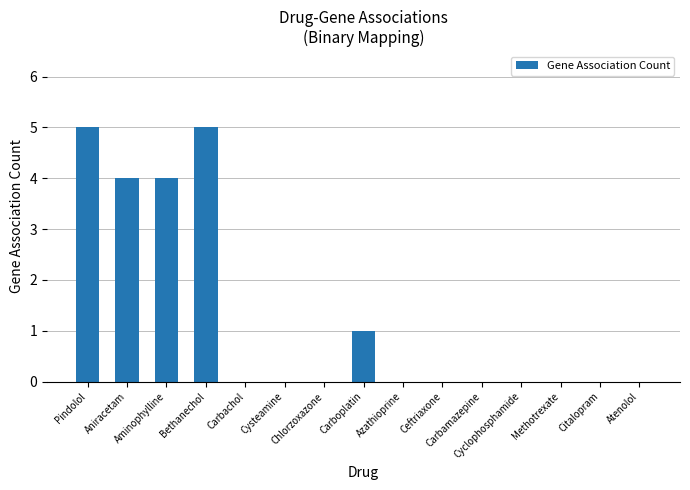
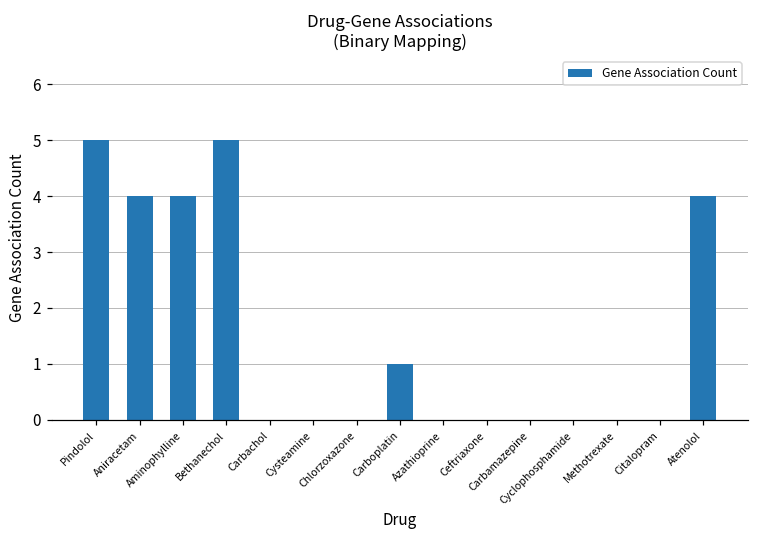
Atenolol: 0 -> 4
